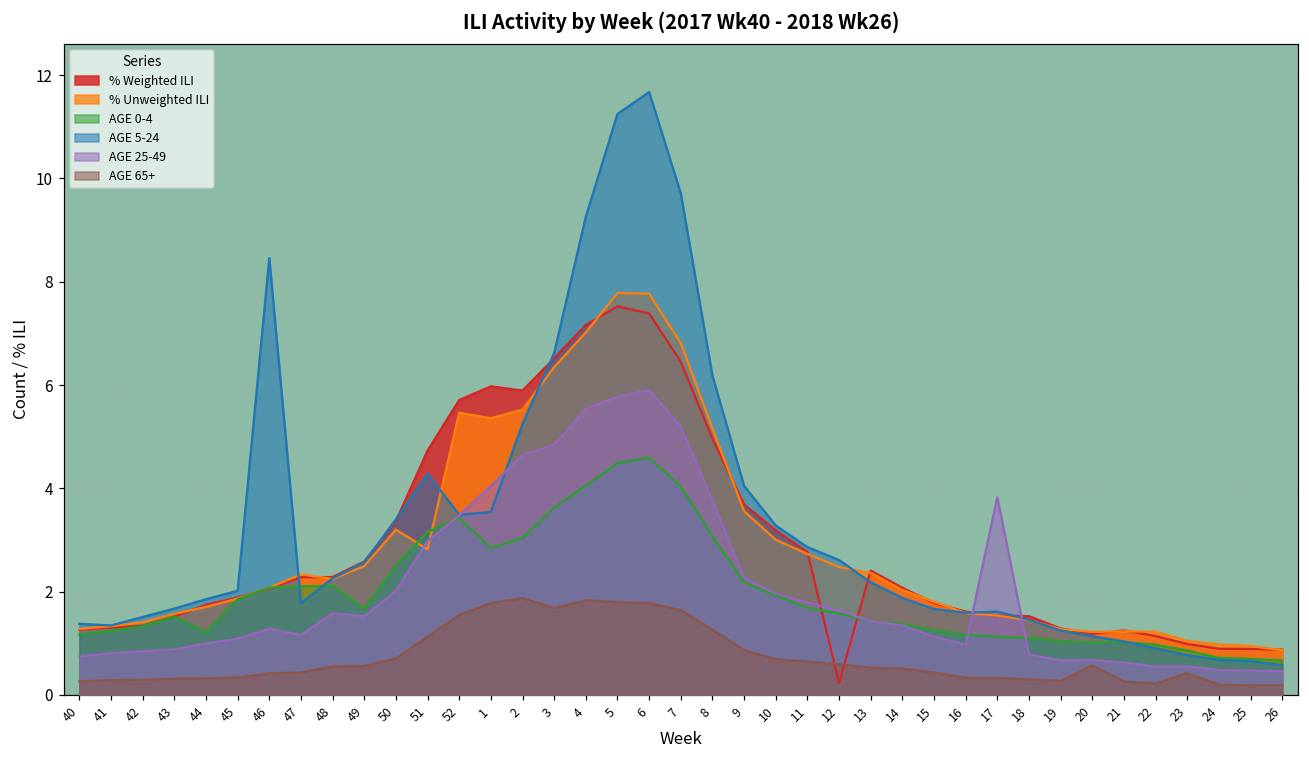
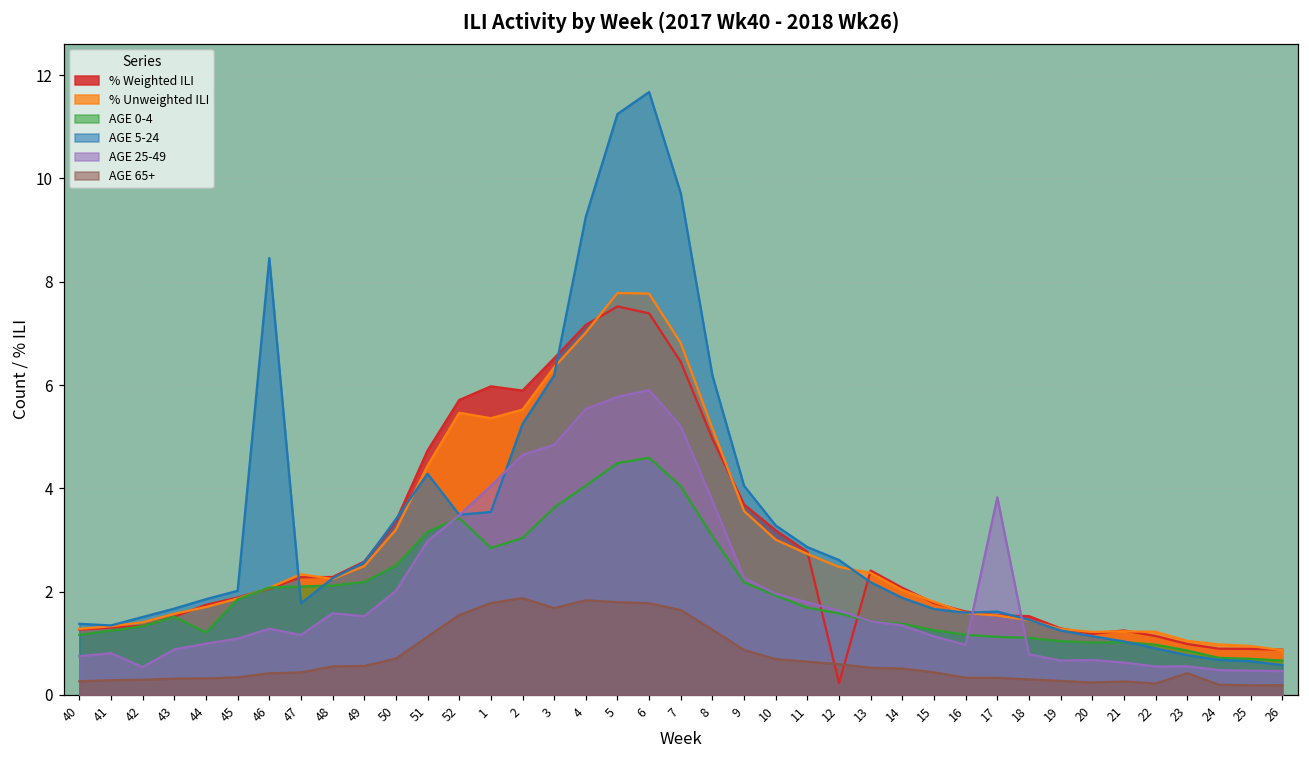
AGE 25-49, 42: 0.8 -> 0.5
AGE 0-4, 49: 1.7 -> 2.2
% Unweighted ILI, 51: 2.8 -> 4.4
AGE 5-24, 3: 6.6 -> 6.2
AGE 65+, 20: 0.6 -> 0.2
